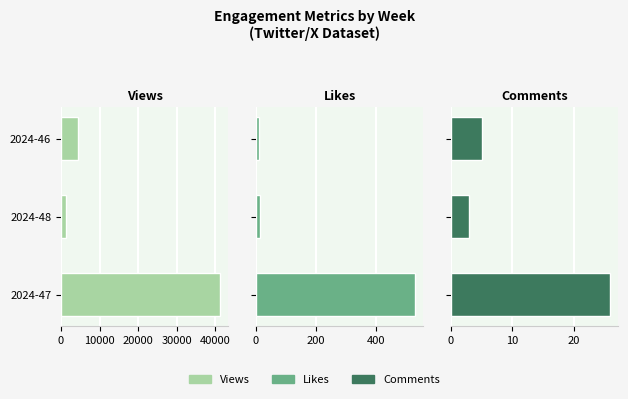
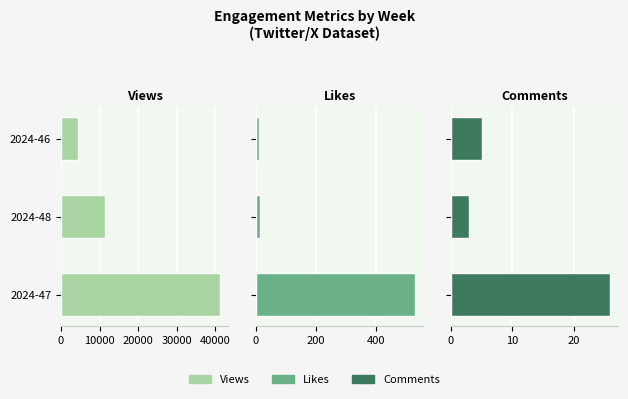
Views, 2024-48: 1000 -> 11000
